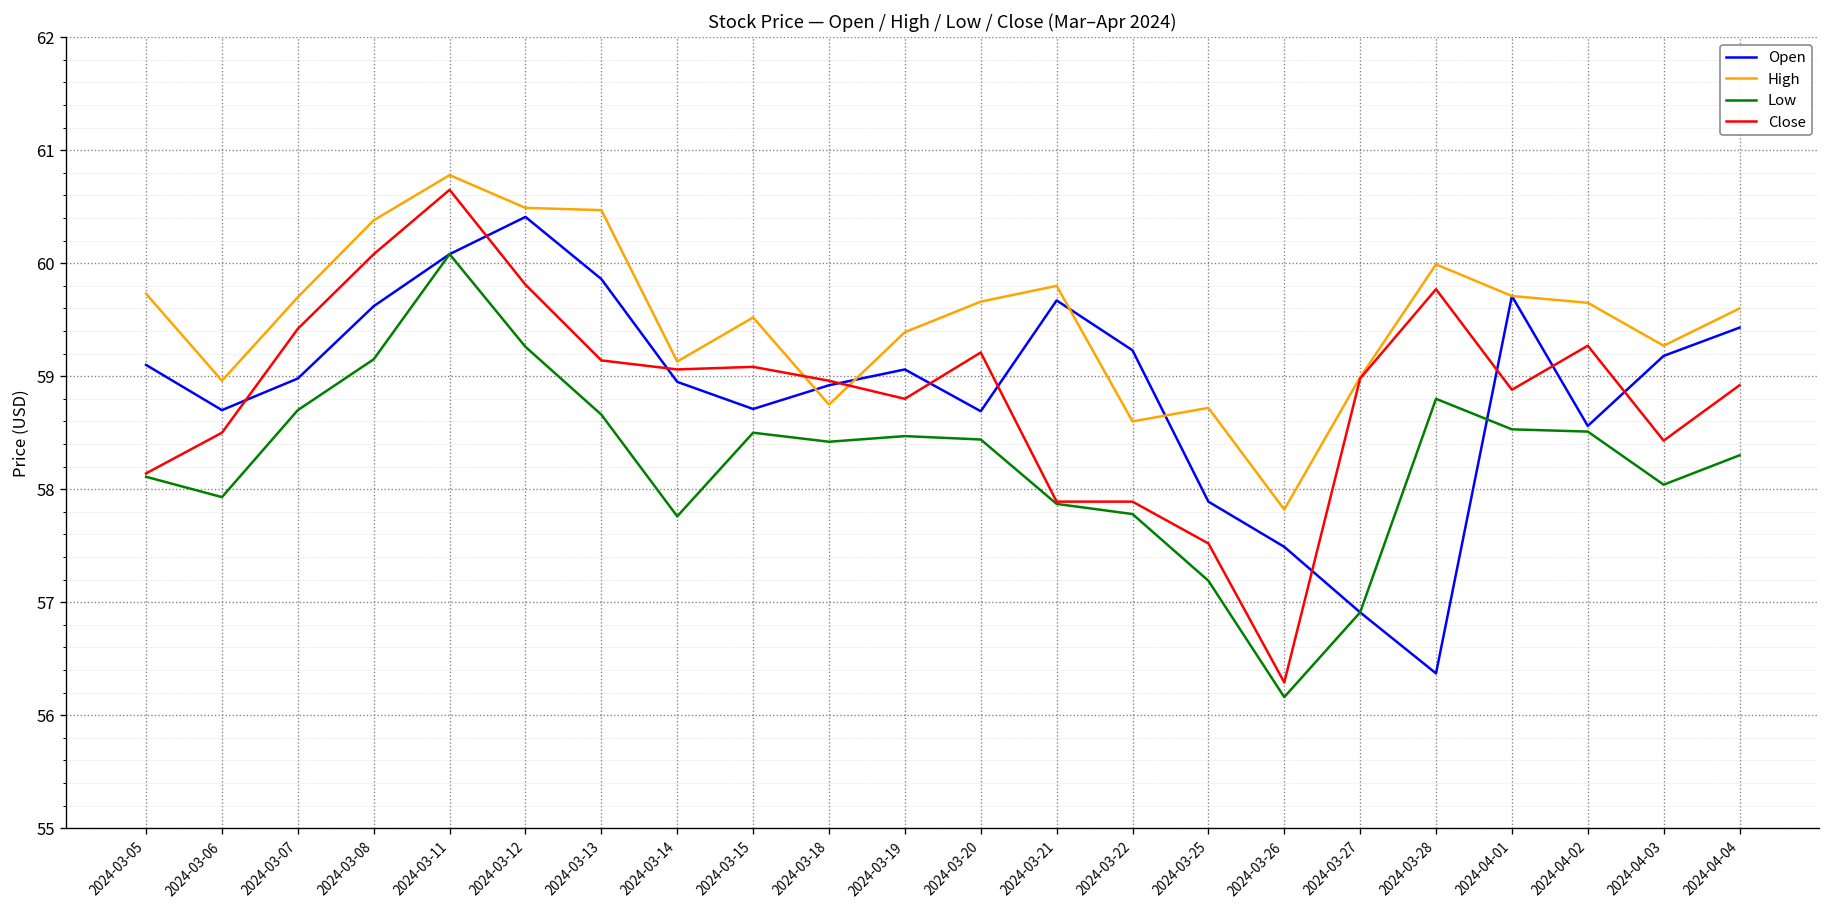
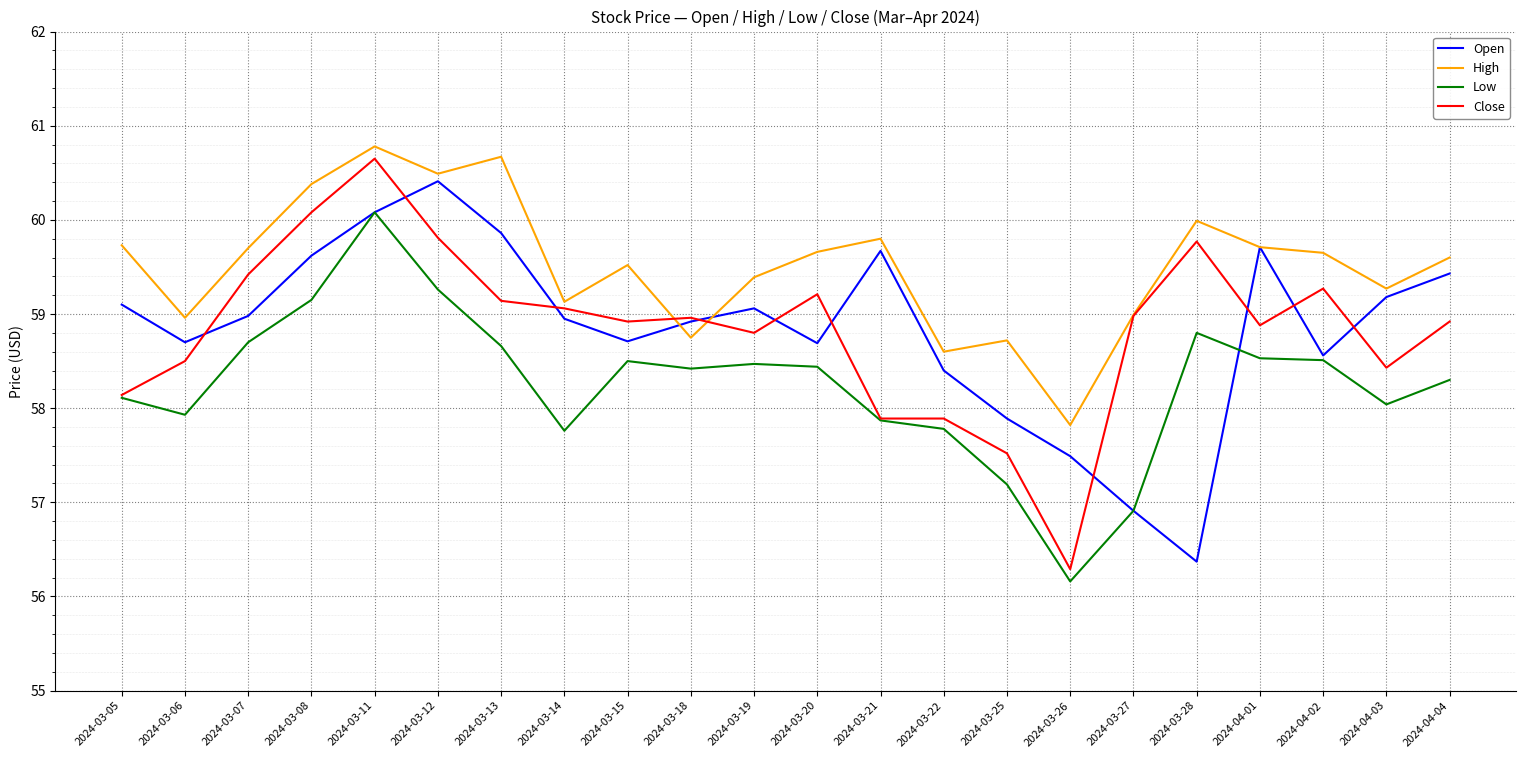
High, 2024-03-13: 60.5 -> 60.7
Close, 2024-03-15: 59.1 -> 58.9
Open, 2024-03-22: 59.2 -> 58.4
